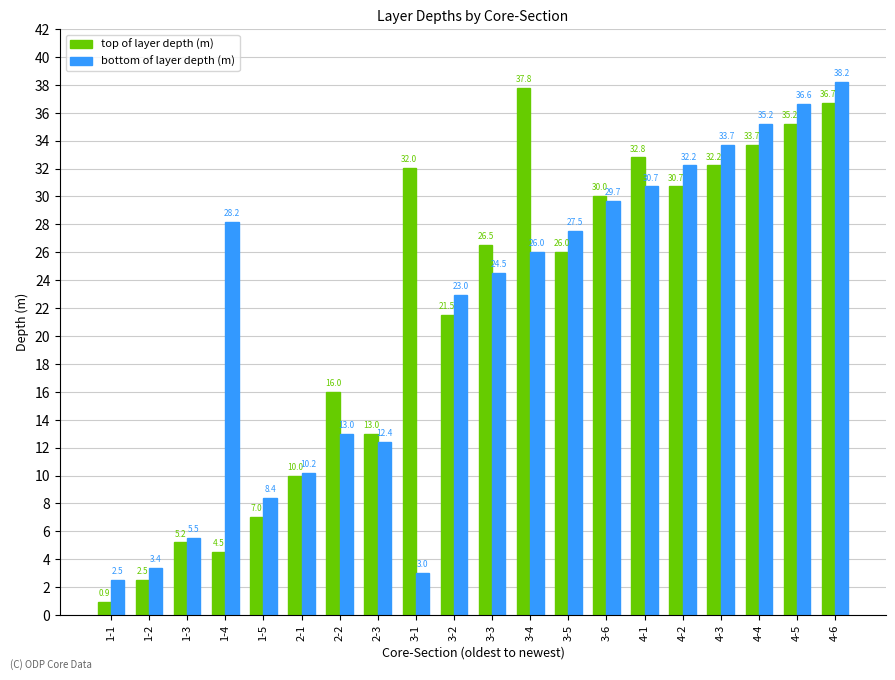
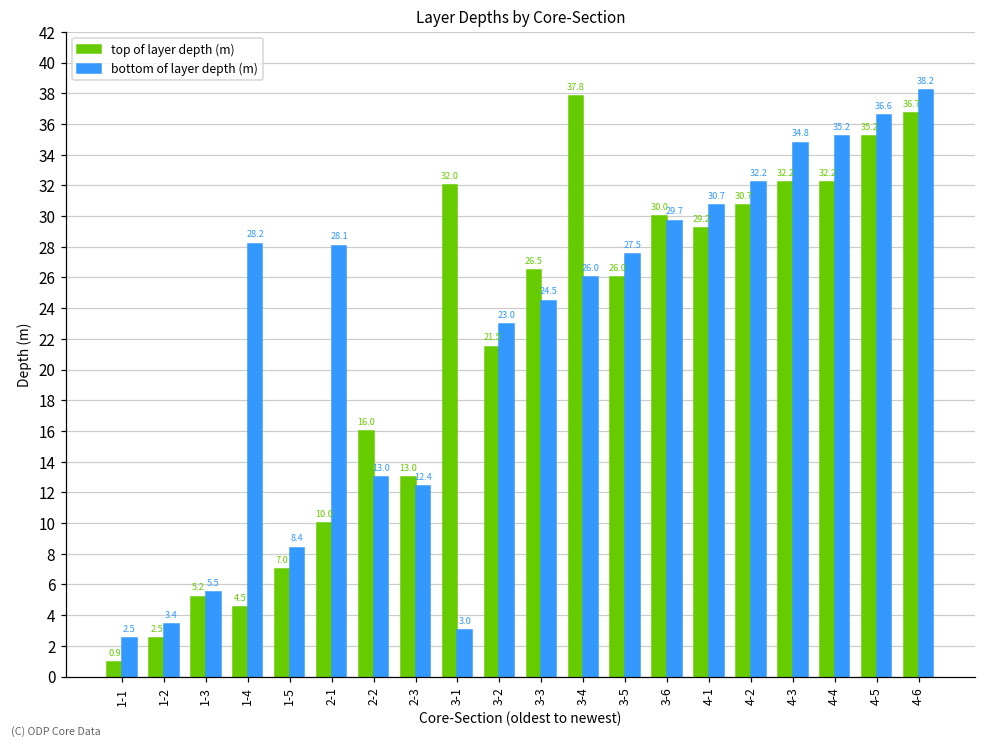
bottom of layer depth (m), 2-1: 10.2 -> 28.1
top of layer depth (m), 4-1: 32.8 -> 29.2
bottom of layer depth (m), 4-3: 33.7 -> 34.8
top of layer depth (m), 4-4: 33.7 -> 32.2
